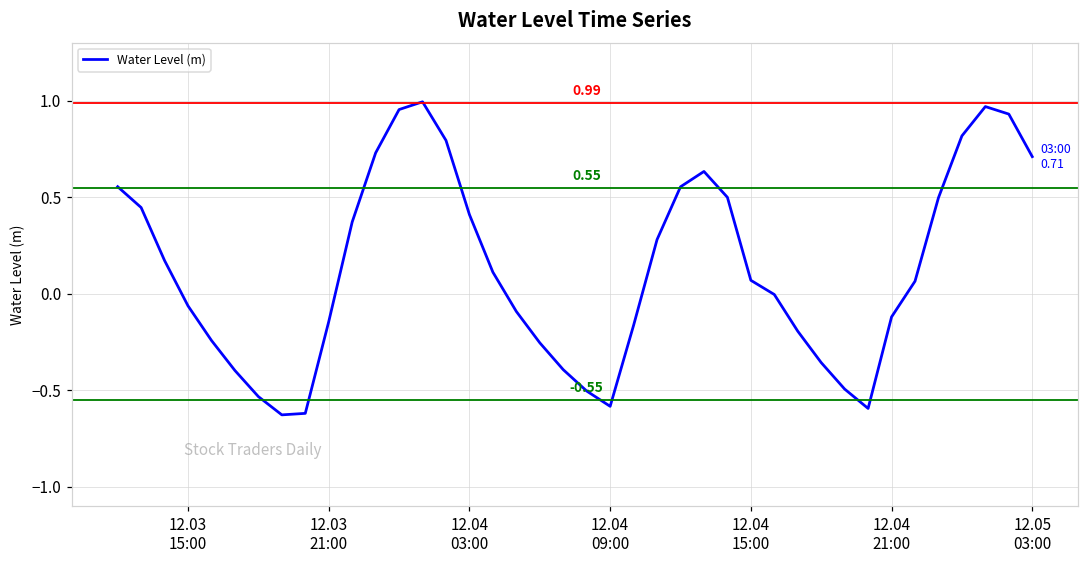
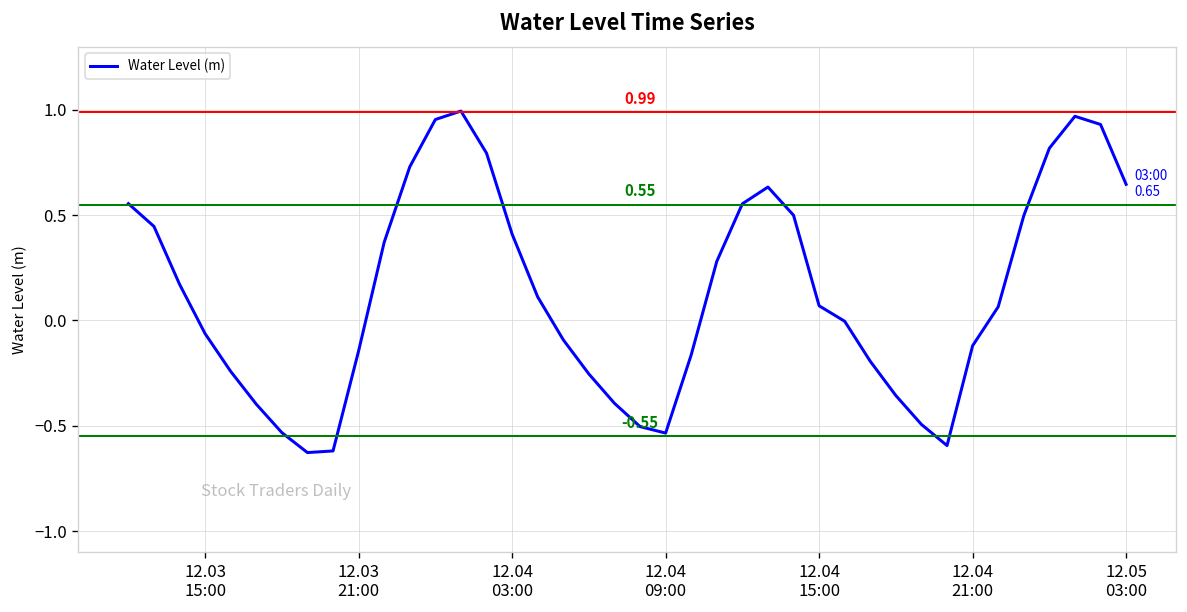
12.04 09:00: -0.58 -> -0.53
12.05 03:00: 0.71 -> 0.65
